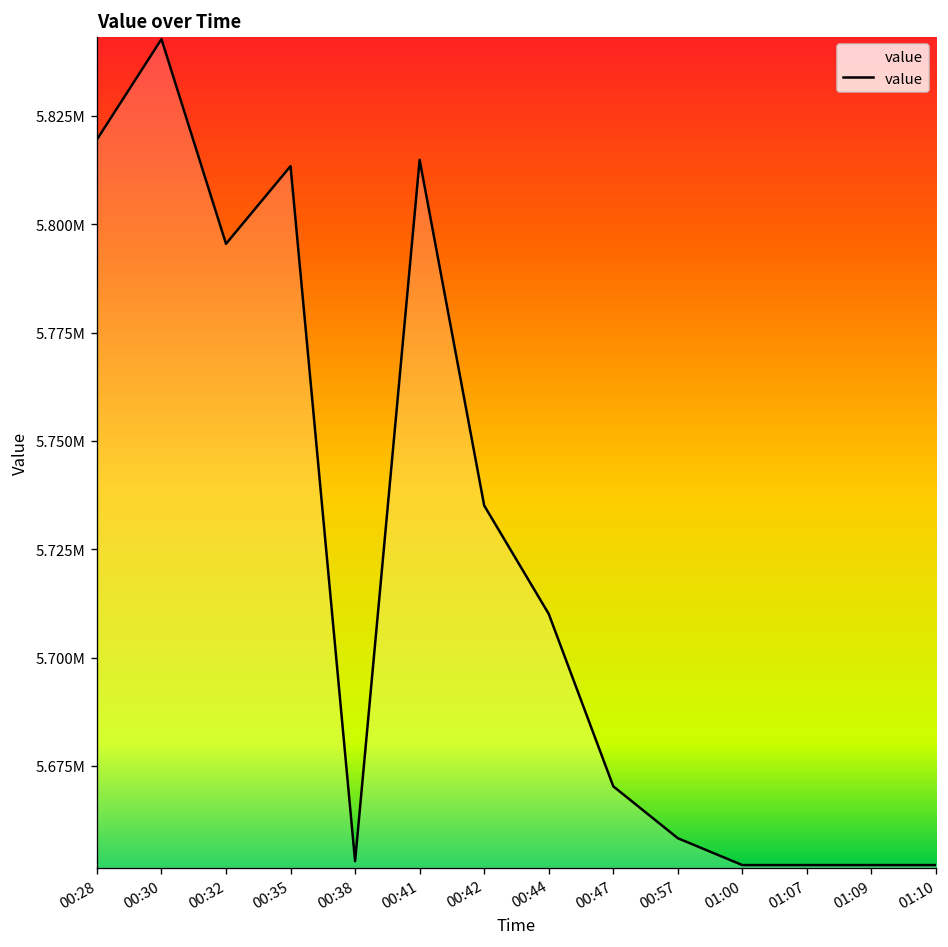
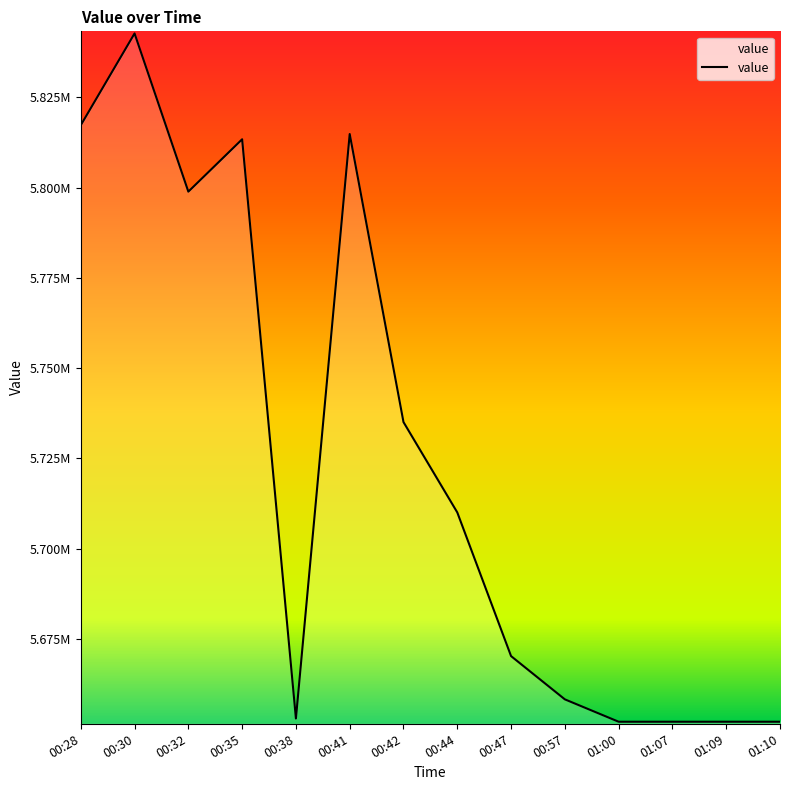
00:28: 5820000 -> 5817000
00:32: 5795000 -> 5799000
